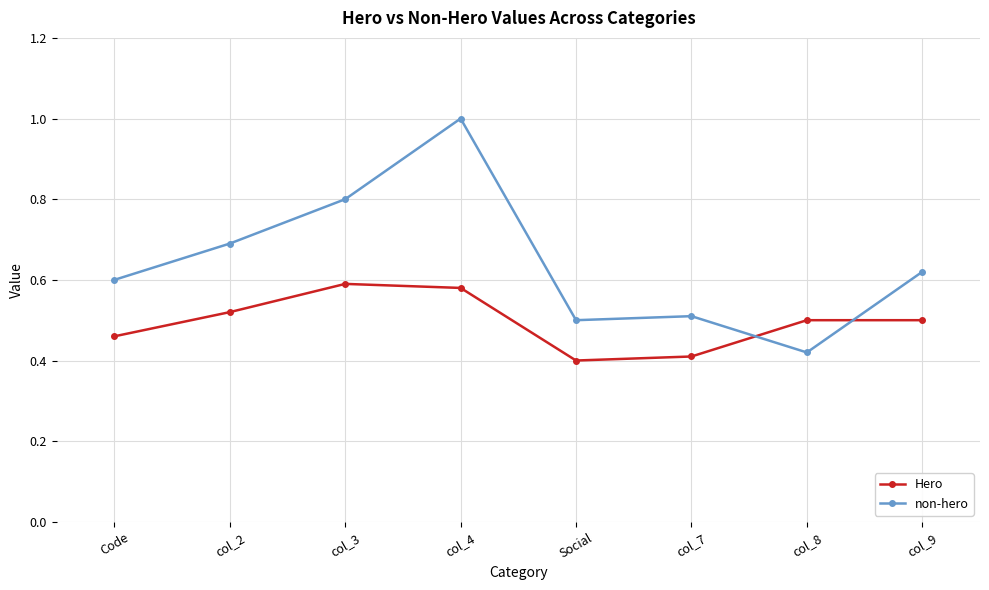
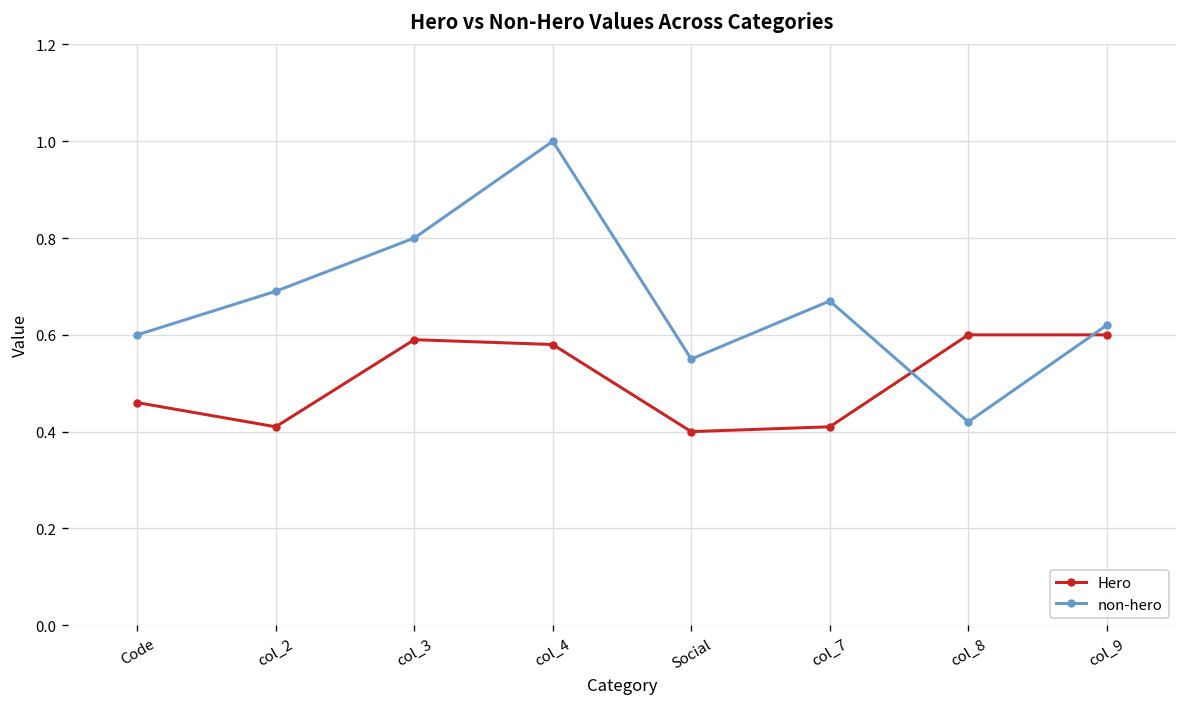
Hero, col_2: 0.52 -> 0.41
non-hero, Social: 0.50 -> 0.55
non-hero, col_7: 0.51 -> 0.67
Hero, col_8: 0.5 -> 0.6
Hero, col_9: 0.5 -> 0.6
